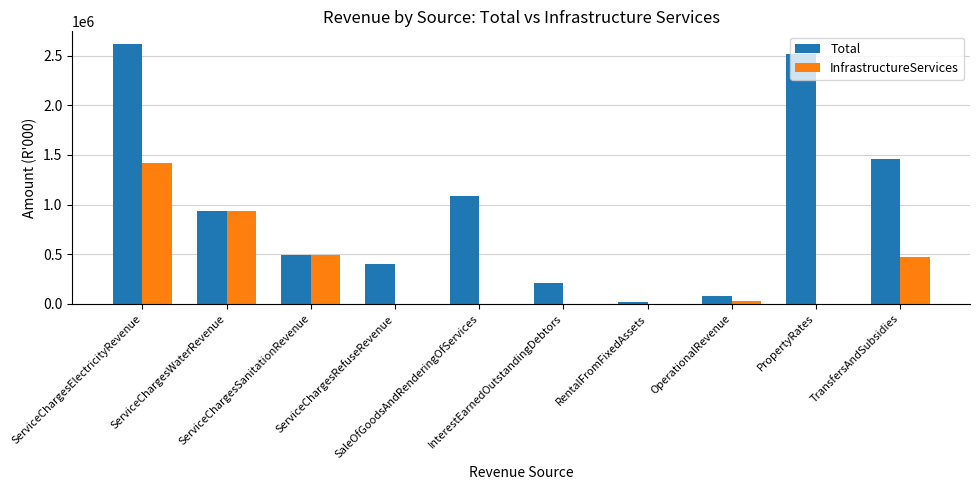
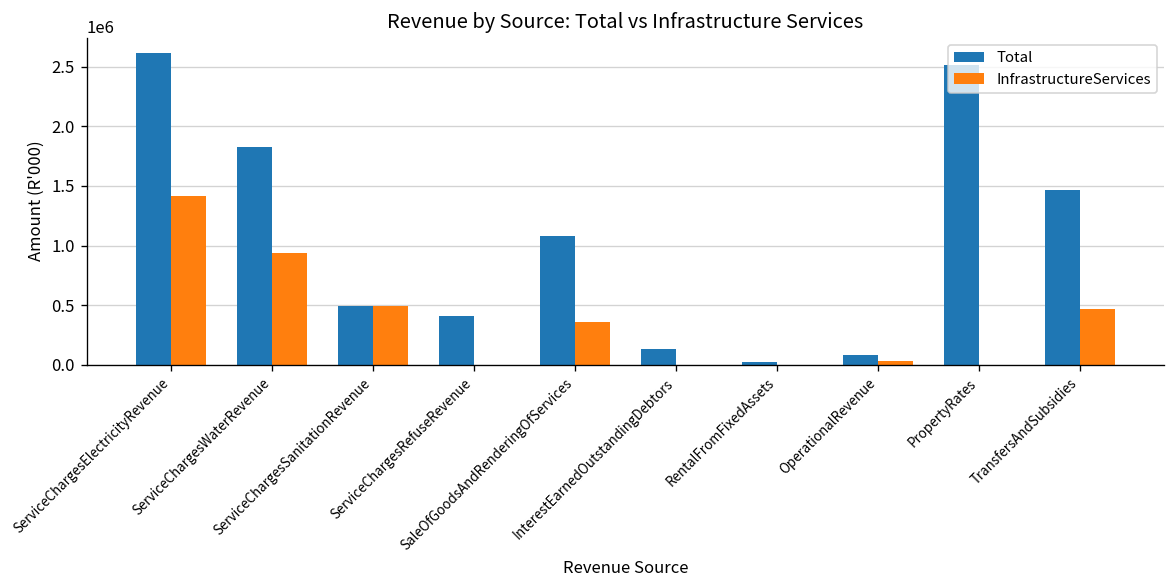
Total, ServiceChargesWaterRevenue: 900000 -> 1800000
InfrastructureServices, SaleOfGoodsAndRenderingOfServices: 0 -> 400000
Total, InterestEarnedOutstandingDebtors: 200000 -> 100000
